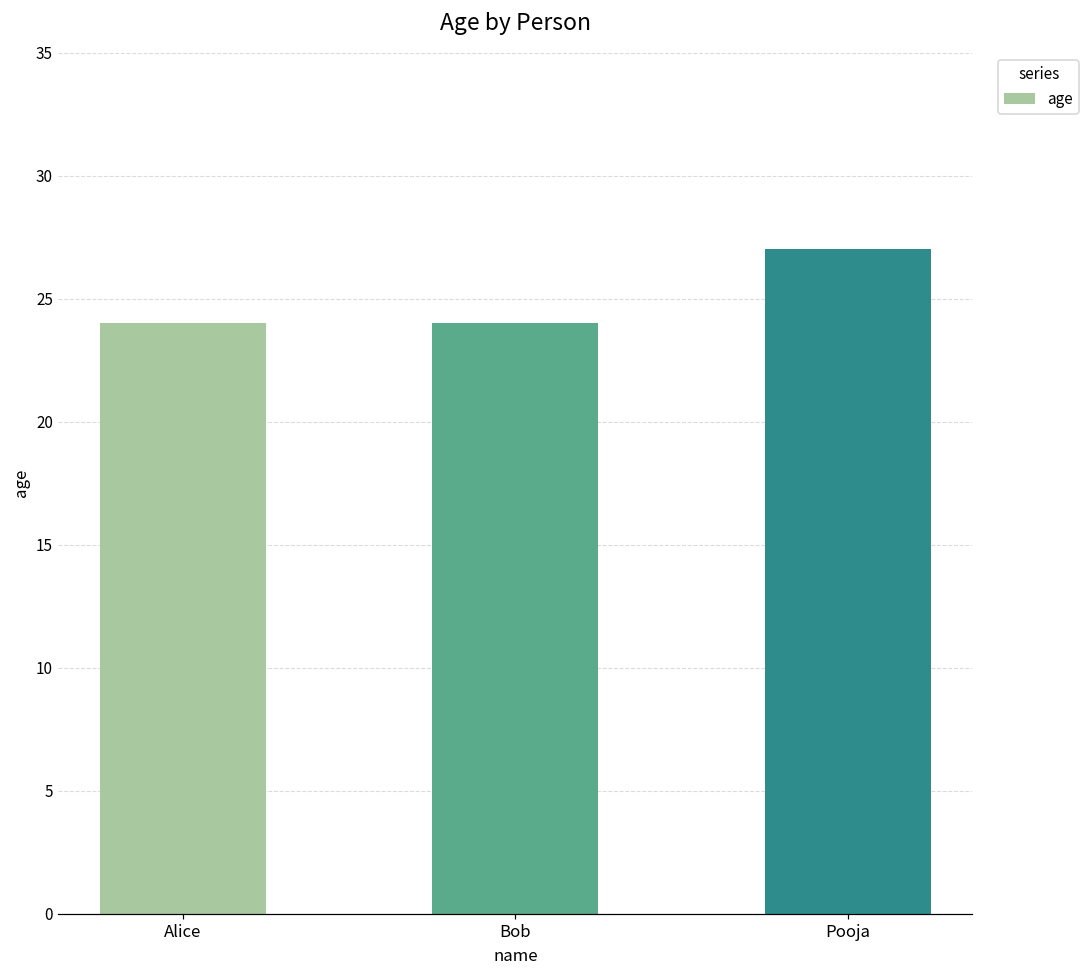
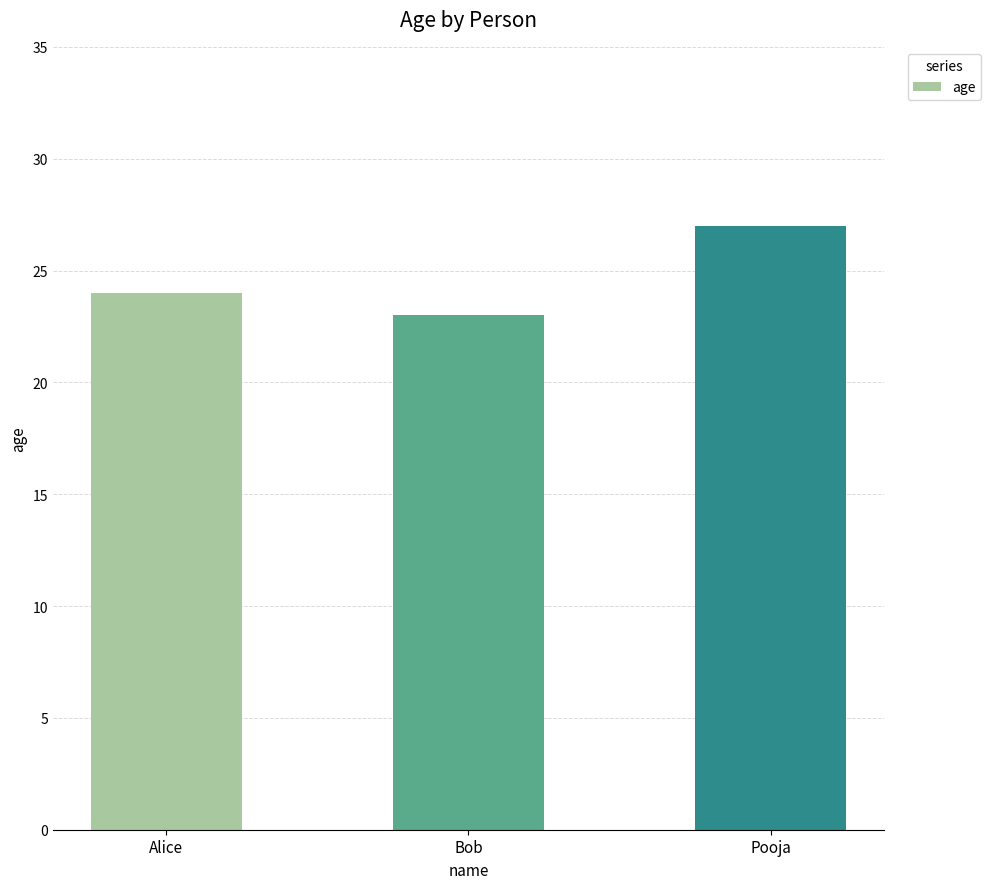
Bob: 24 -> 23
